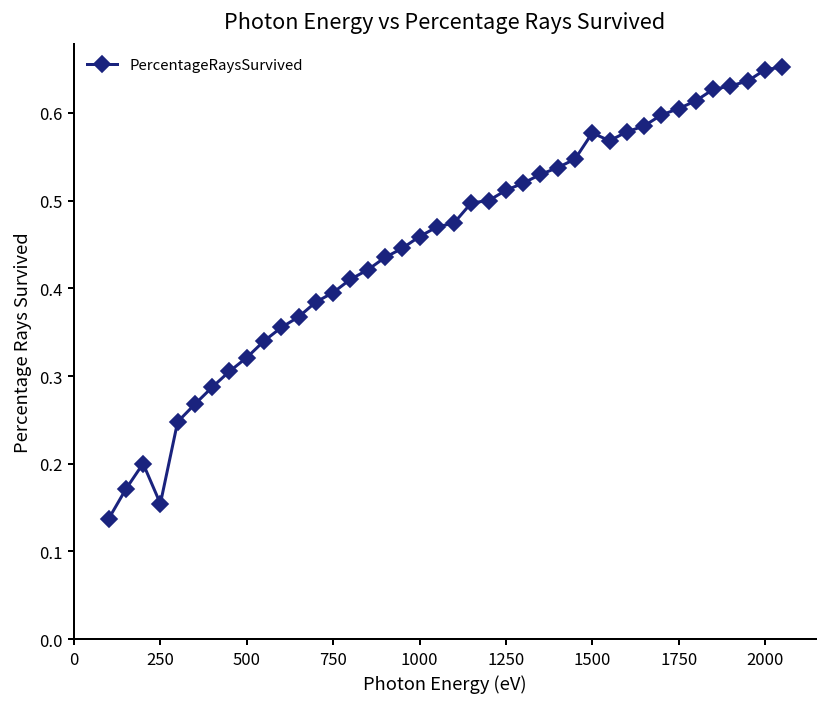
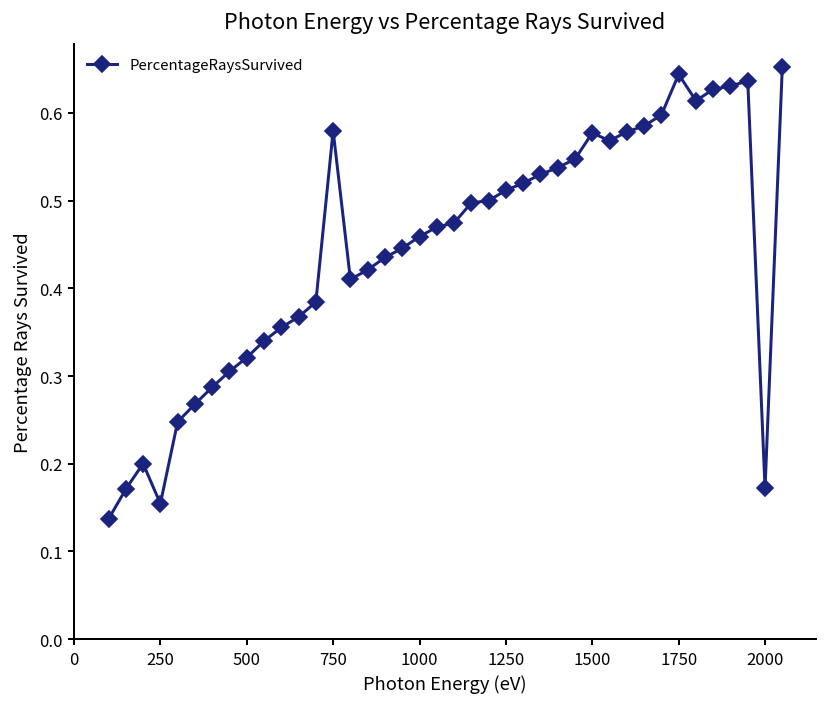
750: 0.40 -> 0.58
1750: 0.60 -> 0.64
2000: 0.65 -> 0.17
